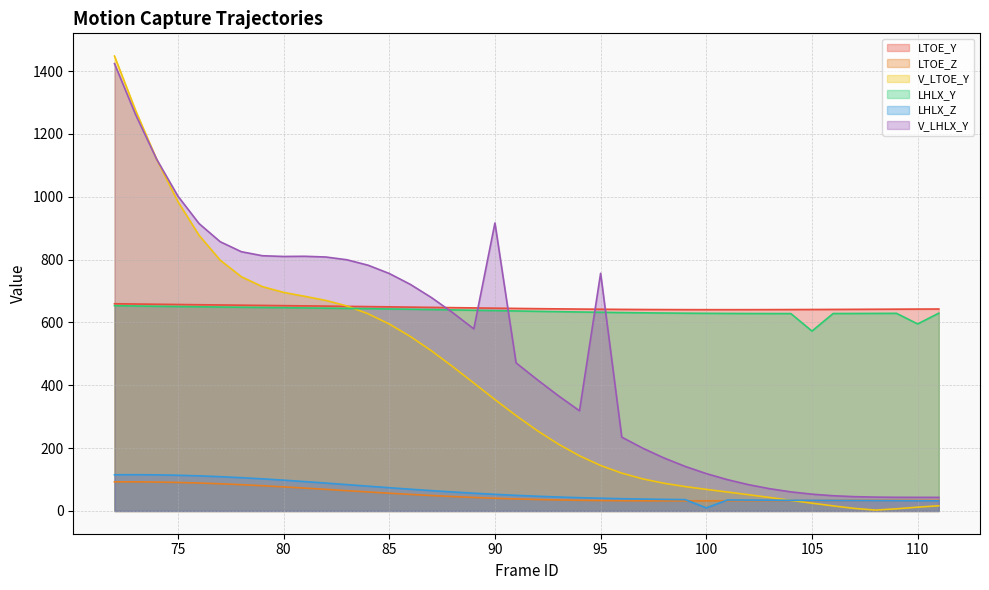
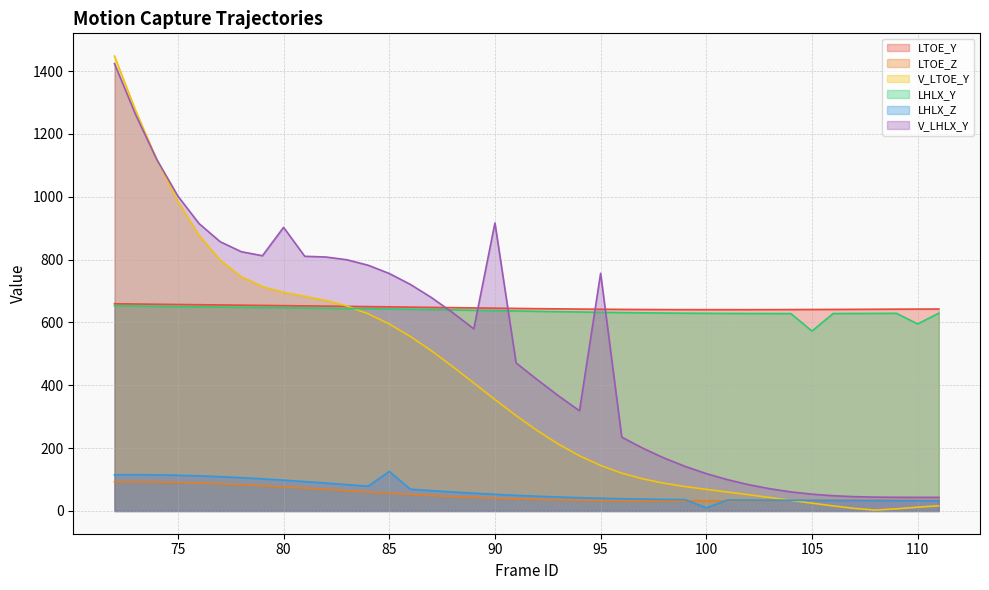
V_LHLX_Y, 80: 810 -> 900
LHLX_Z, 85: 70 -> 130
